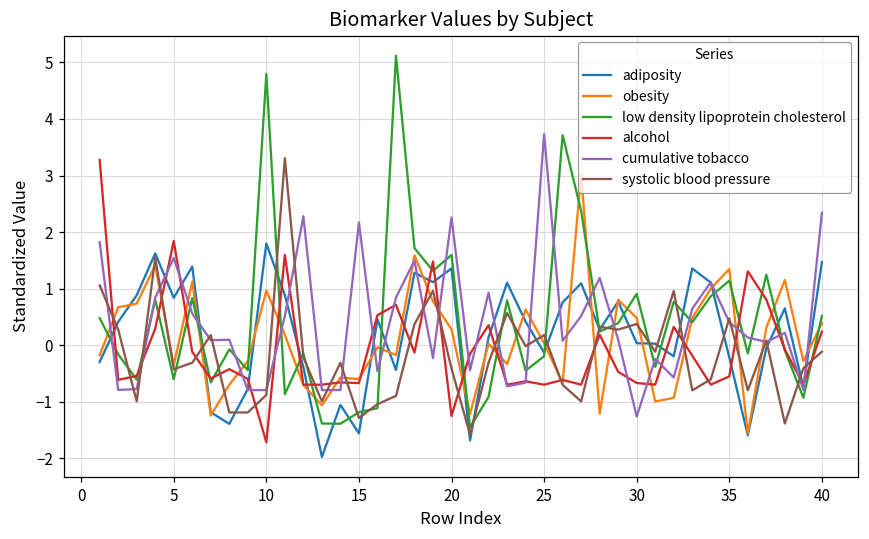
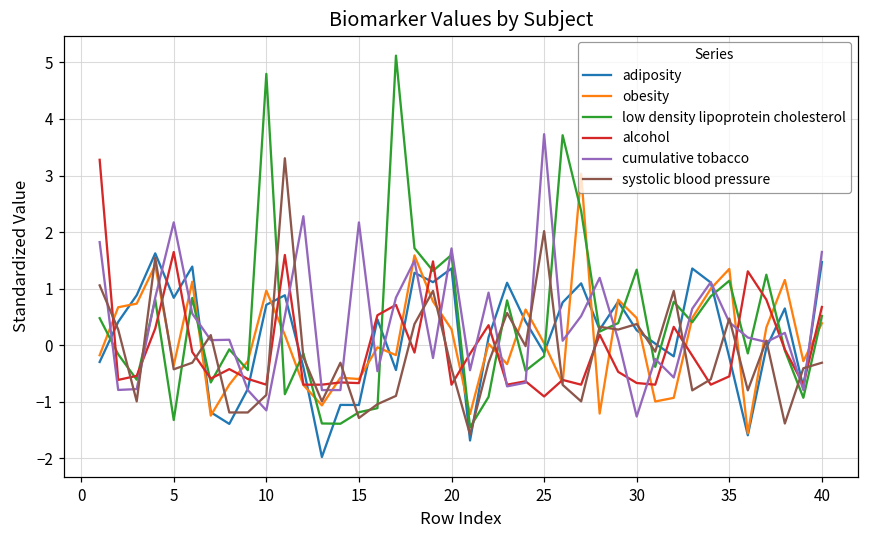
low density lipoprotein cholesterol, 5: -0.6 -> -1.3
alcohol, 5: 1.8 -> 1.6
cumulative tobacco, 5: 1.5 -> 2.2
adiposity, 10: 1.8 -> 0.7
alcohol, 10: -1.7 -> -0.7
cumulative tobacco, 10: -0.8 -> -1.2
adiposity, 15: -1.6 -> -1.1
alcohol, 20: -1.3 -> -0.7
cumulative tobacco, 20: 2.3 -> 1.7
alcohol, 25: -0.7 -> -0.9
systolic blood pressure, 25: 0.2 -> 2.0
adiposity, 30: 0.0 -> 0.3
low density lipoprotein cholesterol, 30: 0.9 -> 1.3
alcohol, 40: 0.2 -> 0.7
cumulative tobacco, 40: 2.3 -> 1.6
systolic blood pressure, 40: -0.1 -> -0.3
